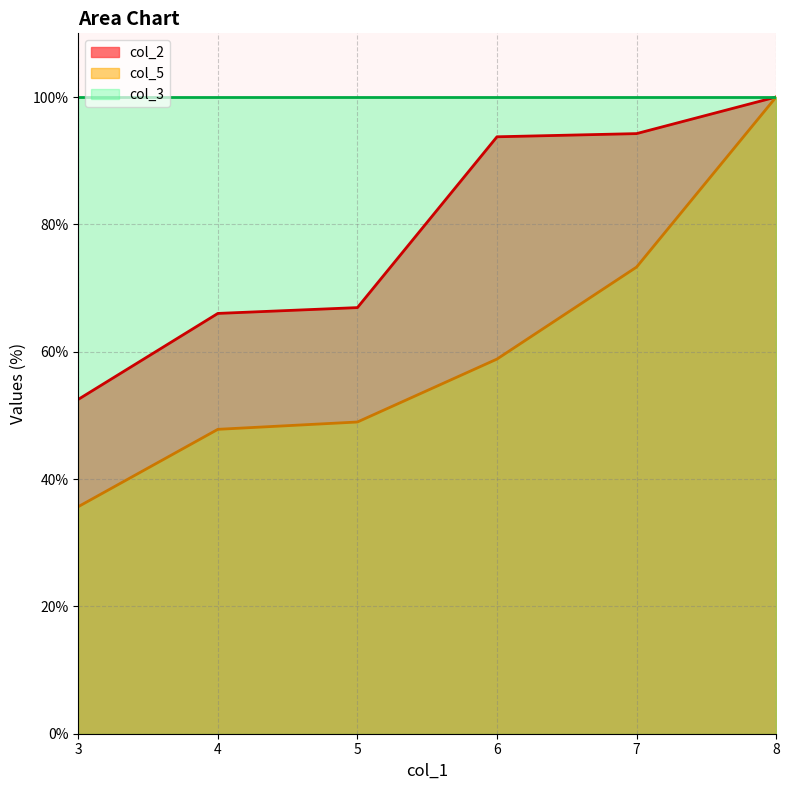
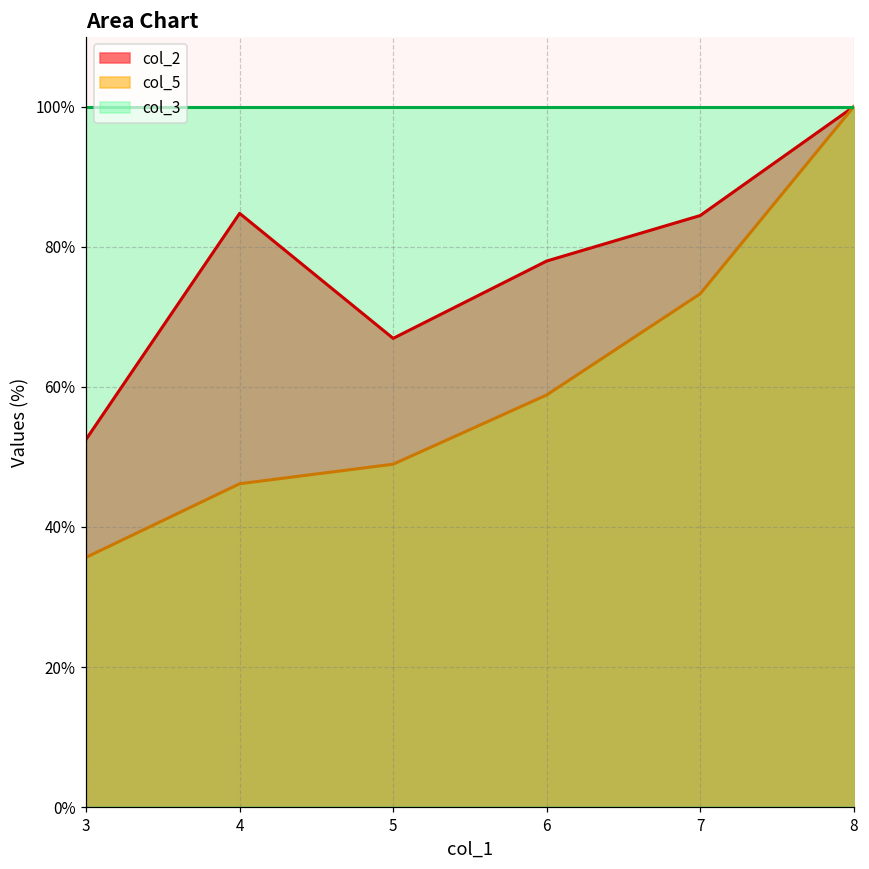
col_2, 4: 66% -> 85%
col_5, 4: 48% -> 46%
col_2, 6: 94% -> 78%
col_2, 7: 94% -> 84%
